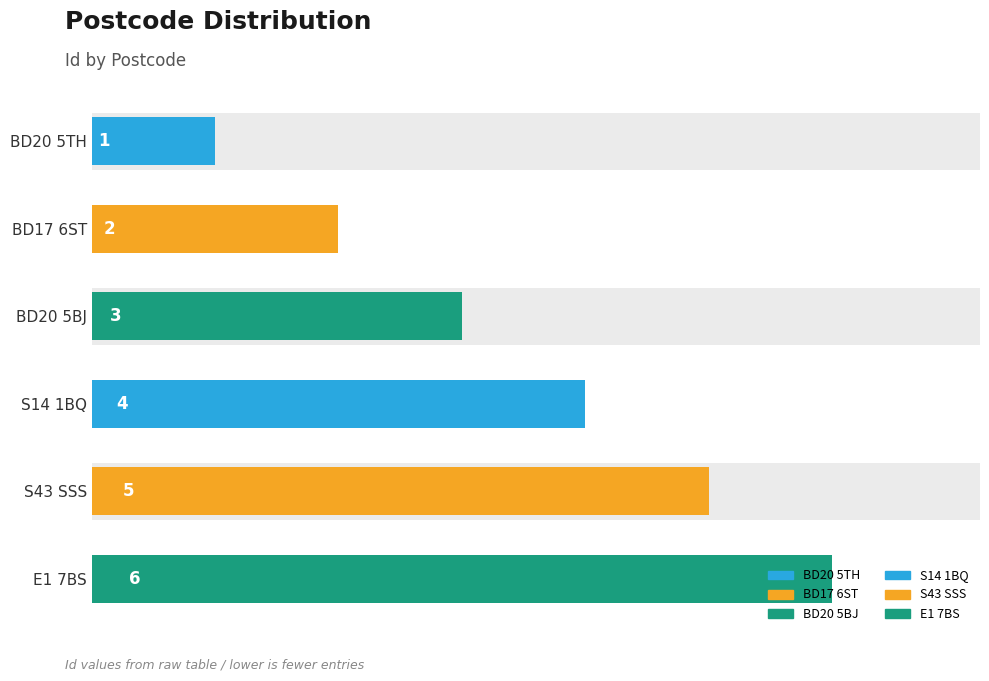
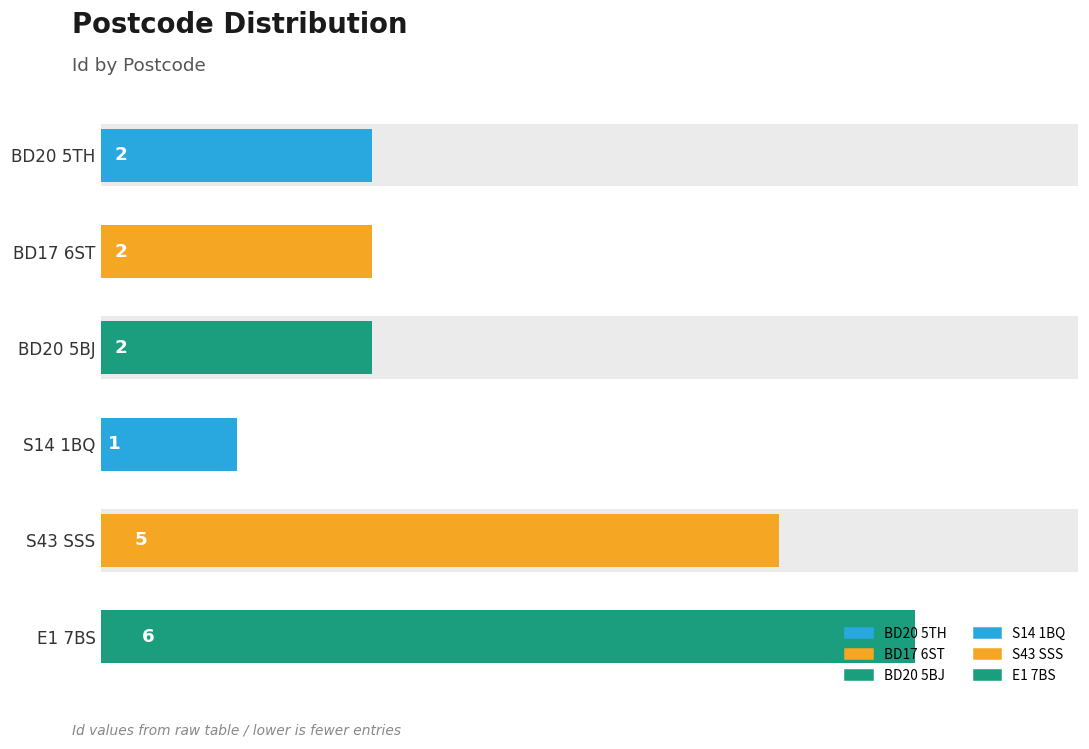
BD20 5TH: 1 -> 2
BD20 5BJ: 3 -> 2
S14 1BQ: 4 -> 1
